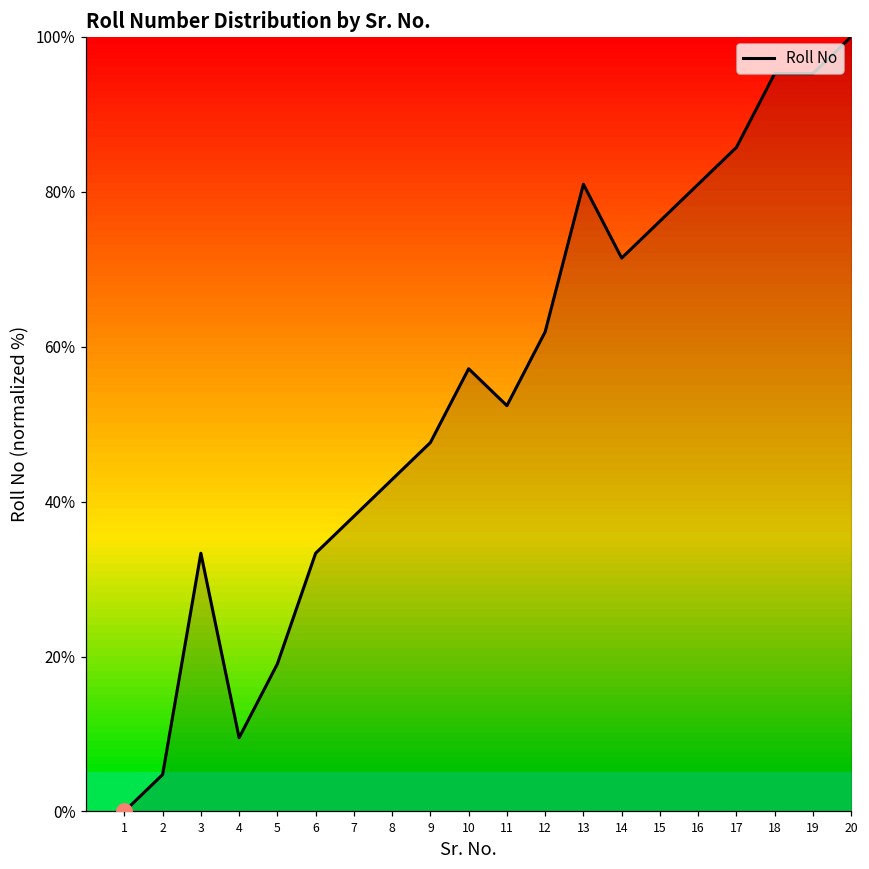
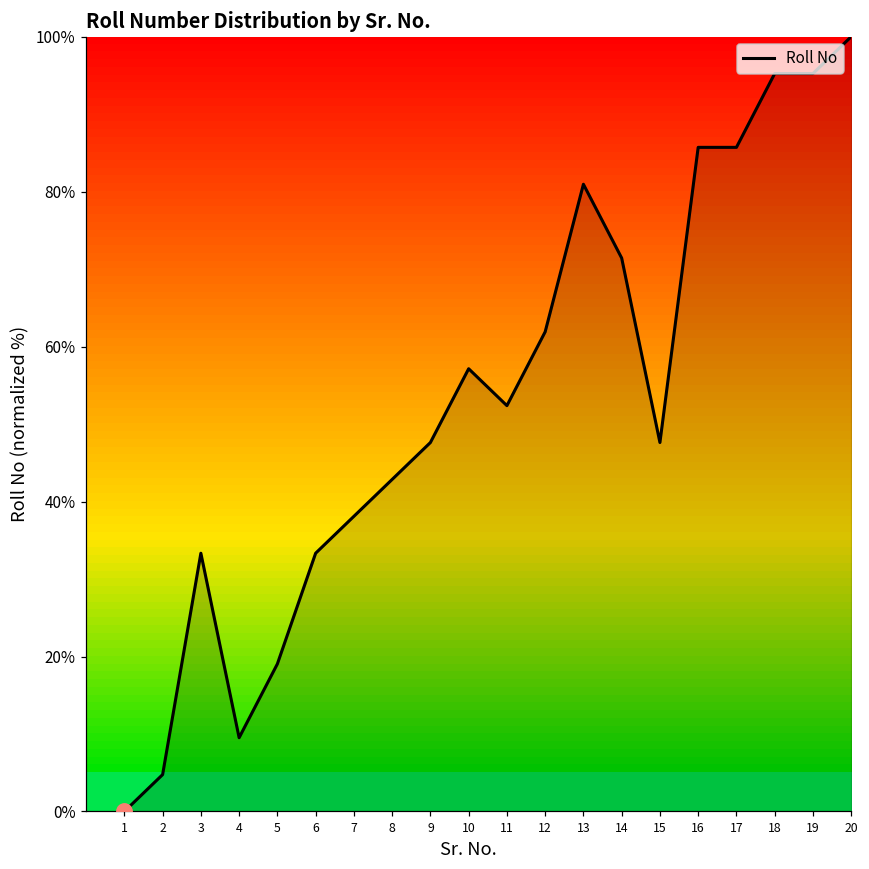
Roll No, 15: 76% -> 48%
Roll No, 16: 81% -> 86%
